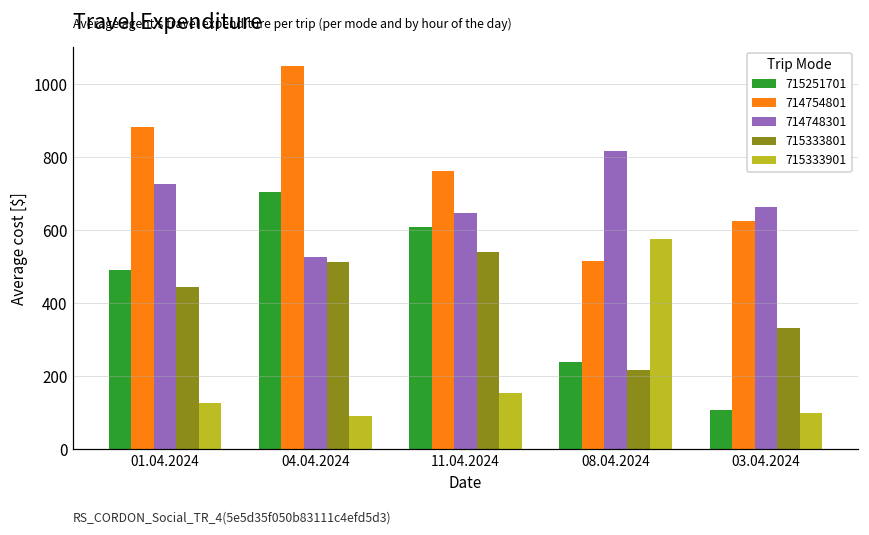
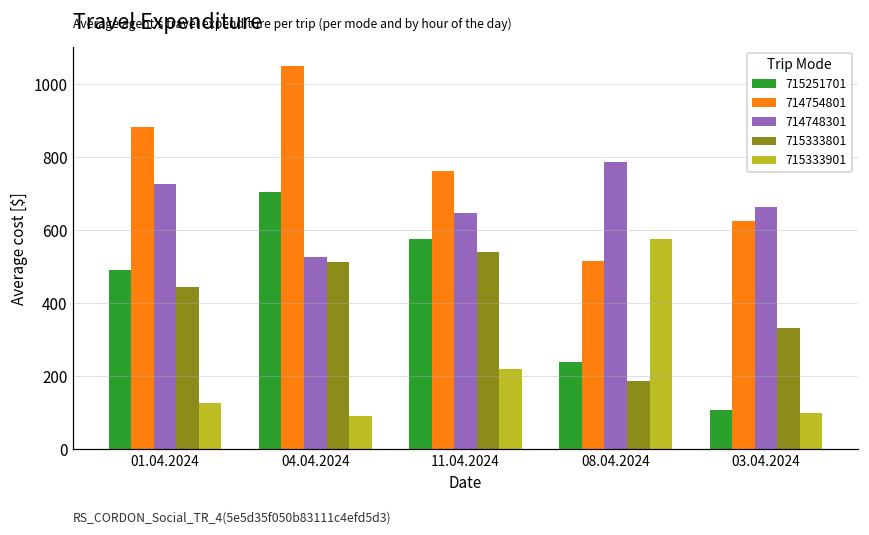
715251701, 11.04.2024: 610 -> 580
715333901, 11.04.2024: 150 -> 220
714748301, 08.04.2024: 820 -> 790
715333801, 08.04.2024: 220 -> 190
